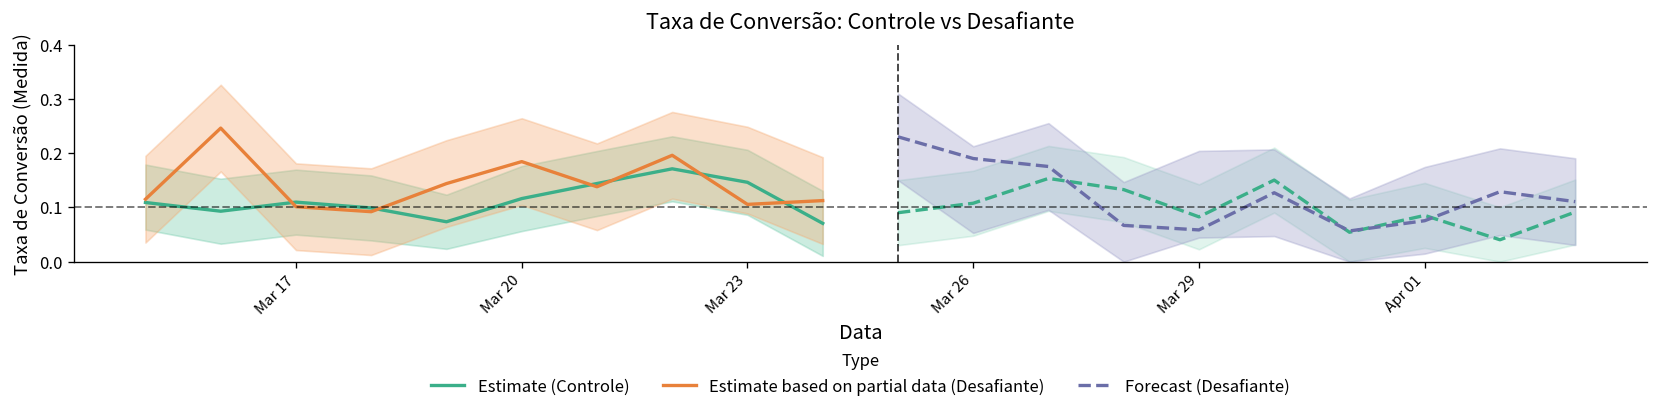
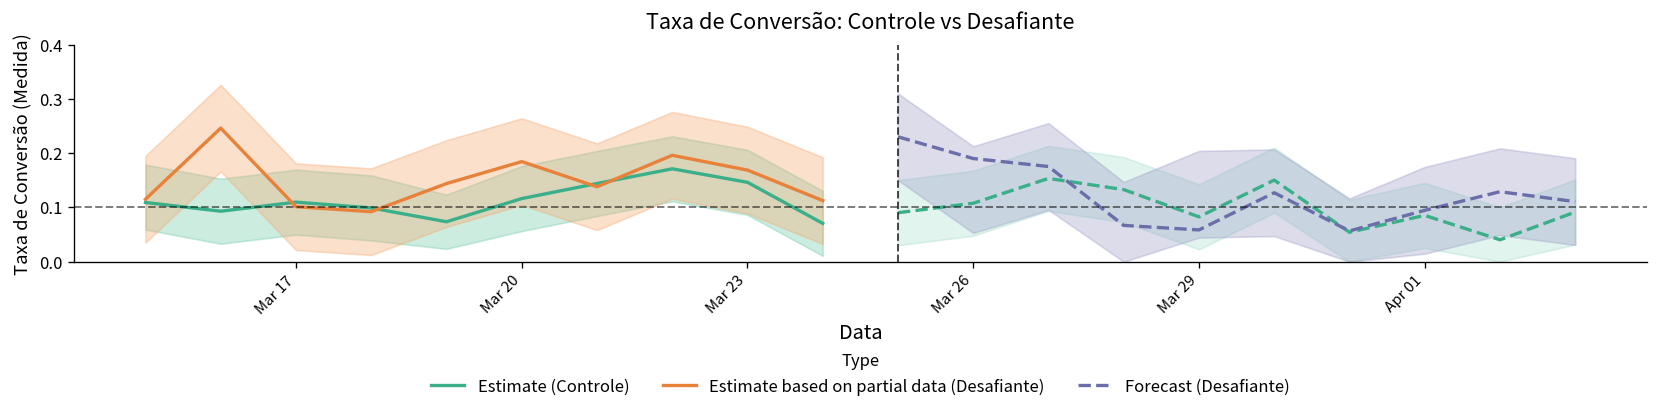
Estimate based on partial data (Desafiante), Mar 23: 0.11 -> 0.17
Forecast (Desafiante), Apr 01: 0.08 -> 0.09
